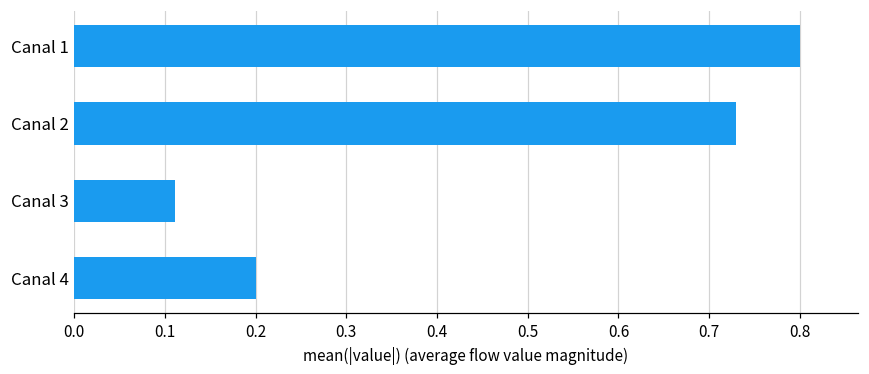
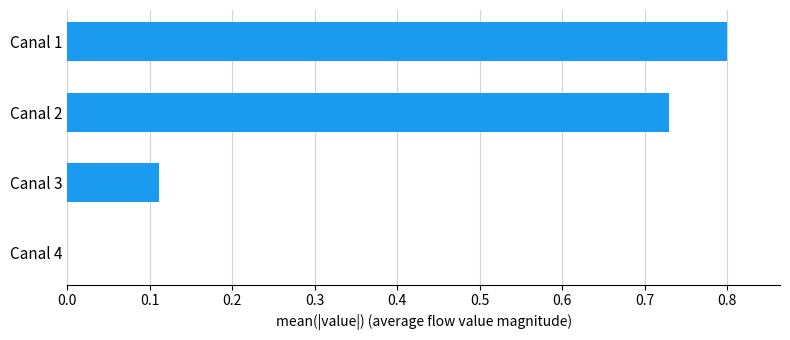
Canal 4: 0.2 -> 0.0
